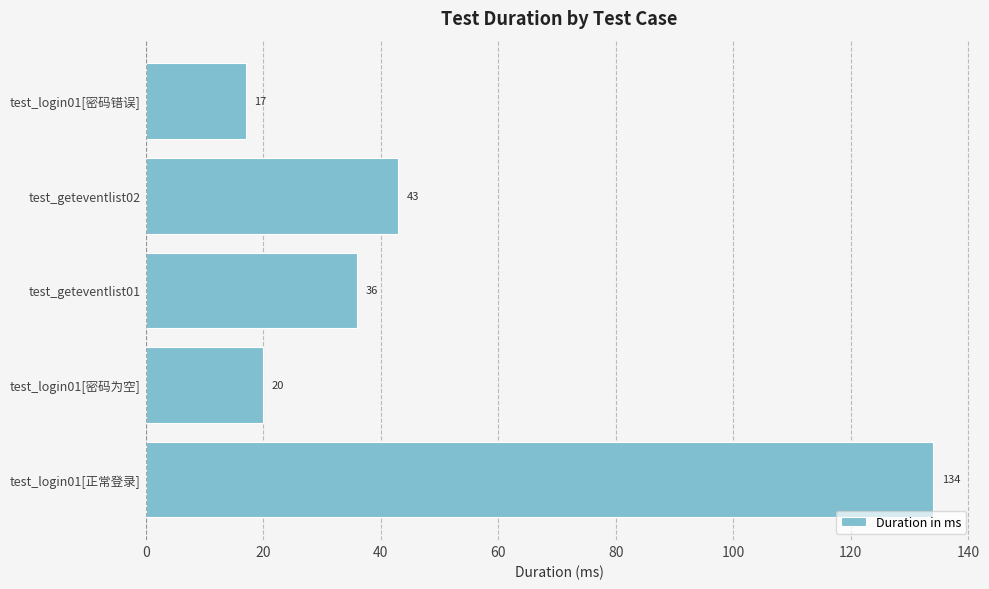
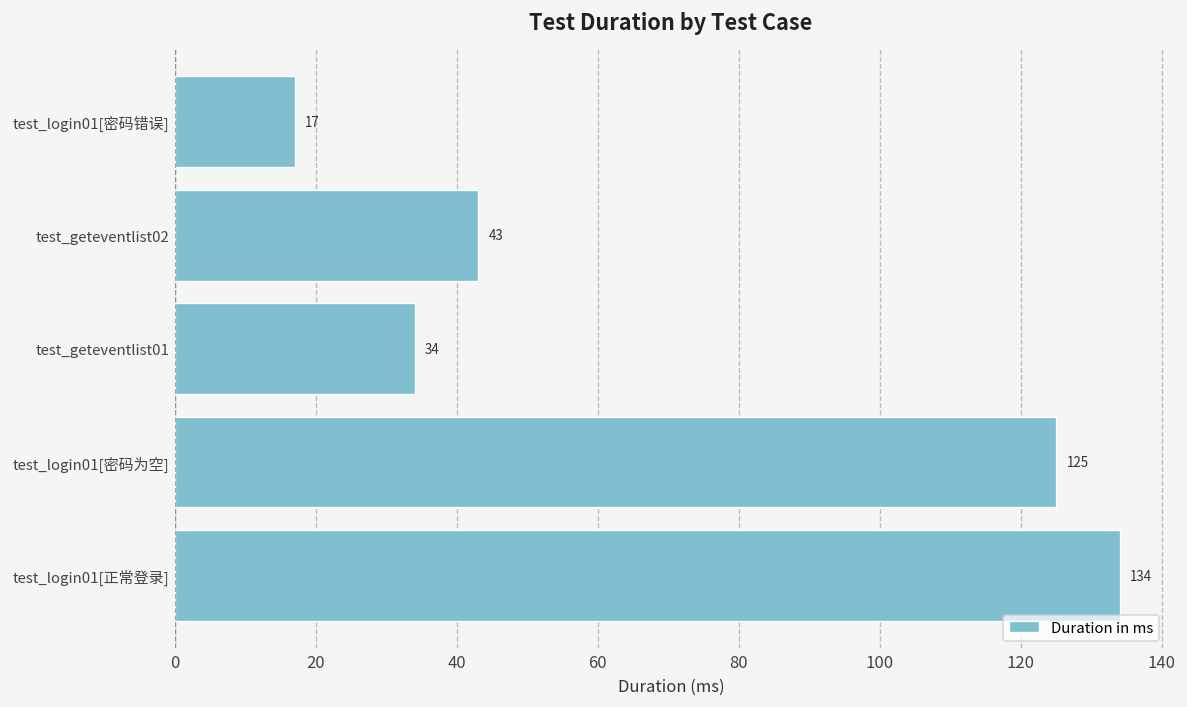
test_geteventlist01: 36 -> 34
test_login01[密码为空]: 20 -> 125
